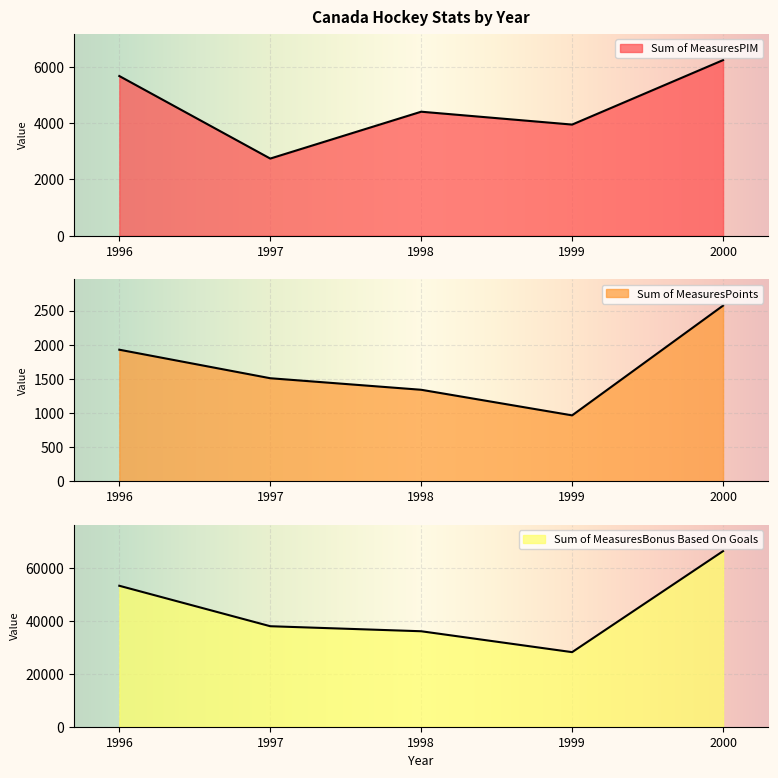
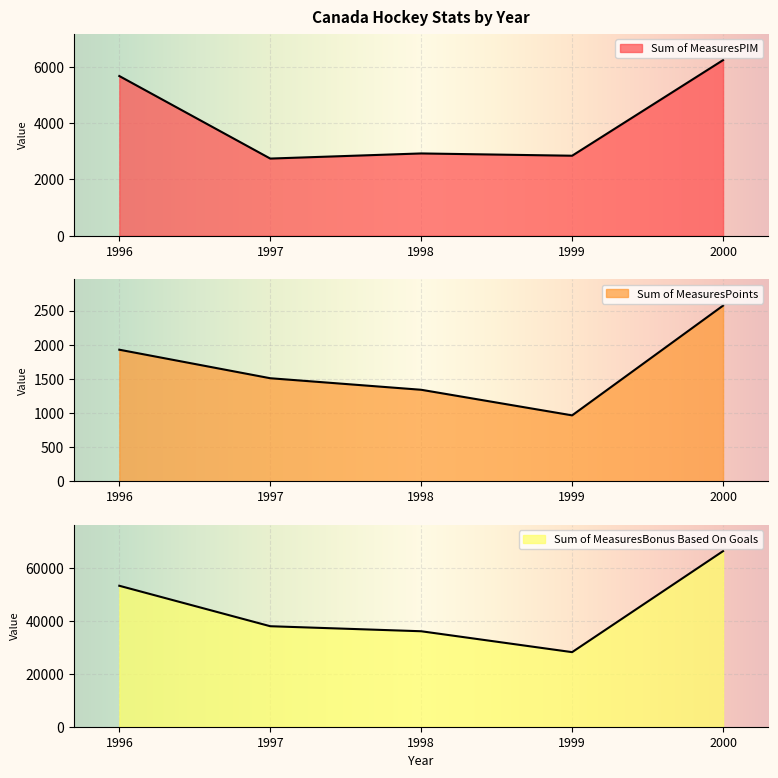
Canada Hockey Stats by Year, 1998: 4400 -> 2900
Canada Hockey Stats by Year, 1999: 3900 -> 2800
